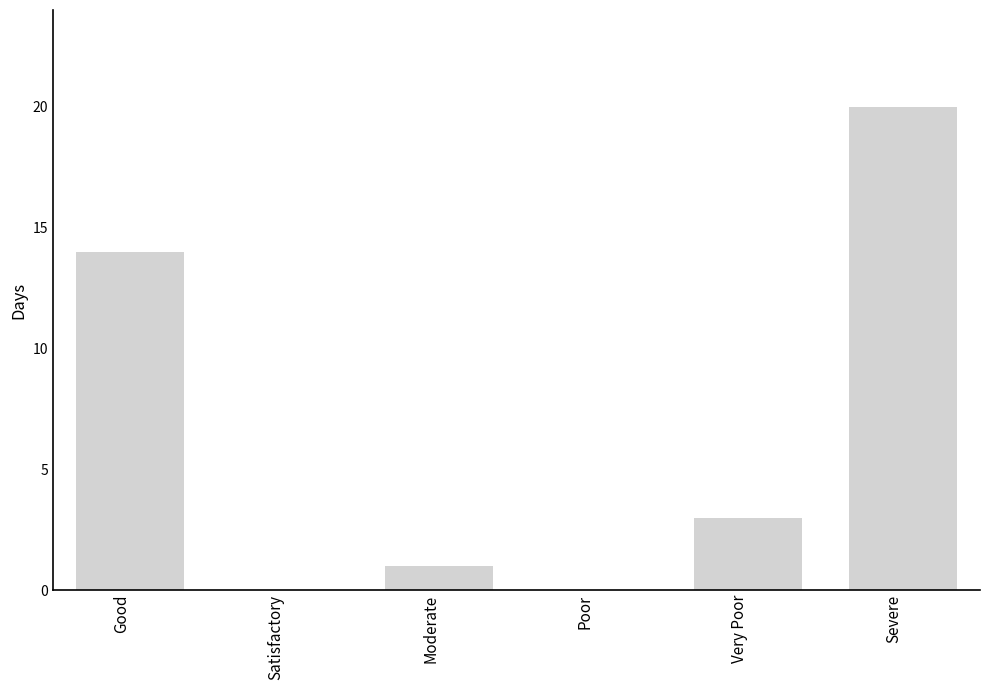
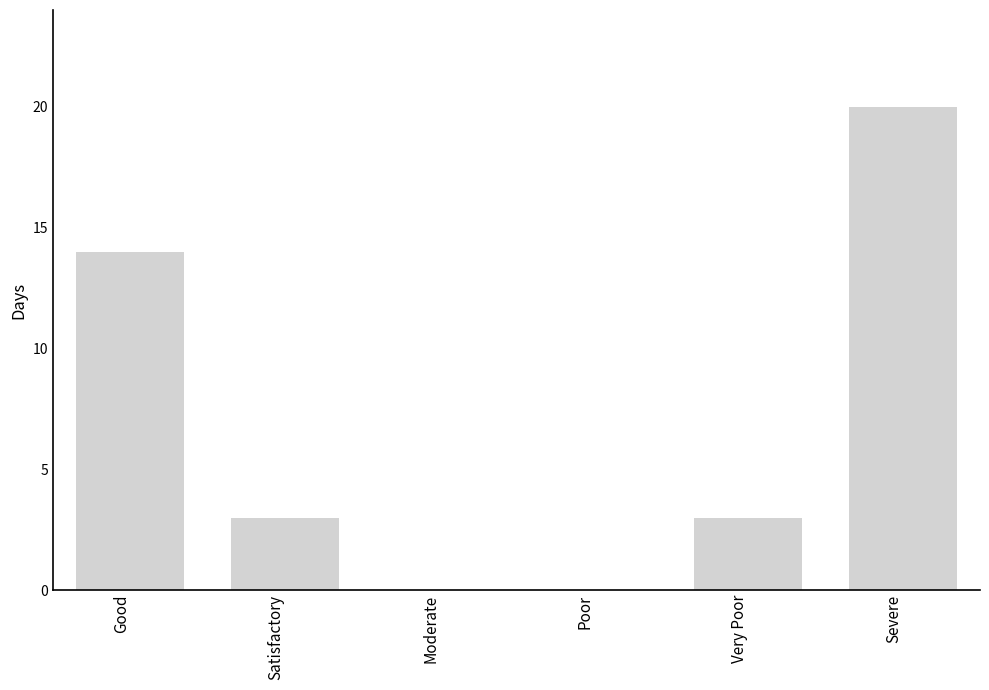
Satisfactory: 0 -> 3
Moderate: 1 -> 0
